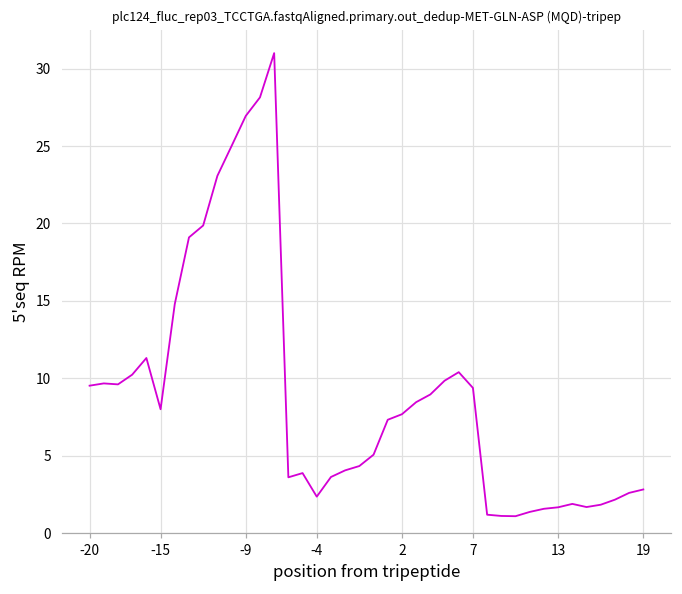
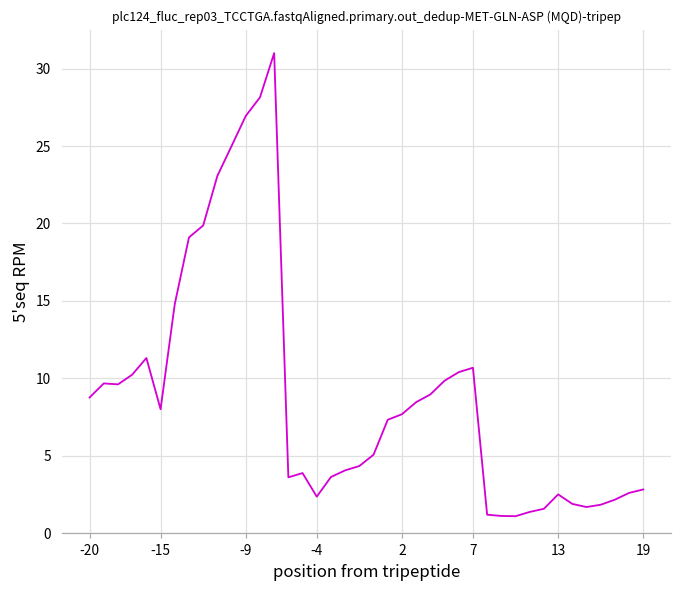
-20: 9.5 -> 8.8
7: 9.4 -> 10.7
13: 1.7 -> 2.5
